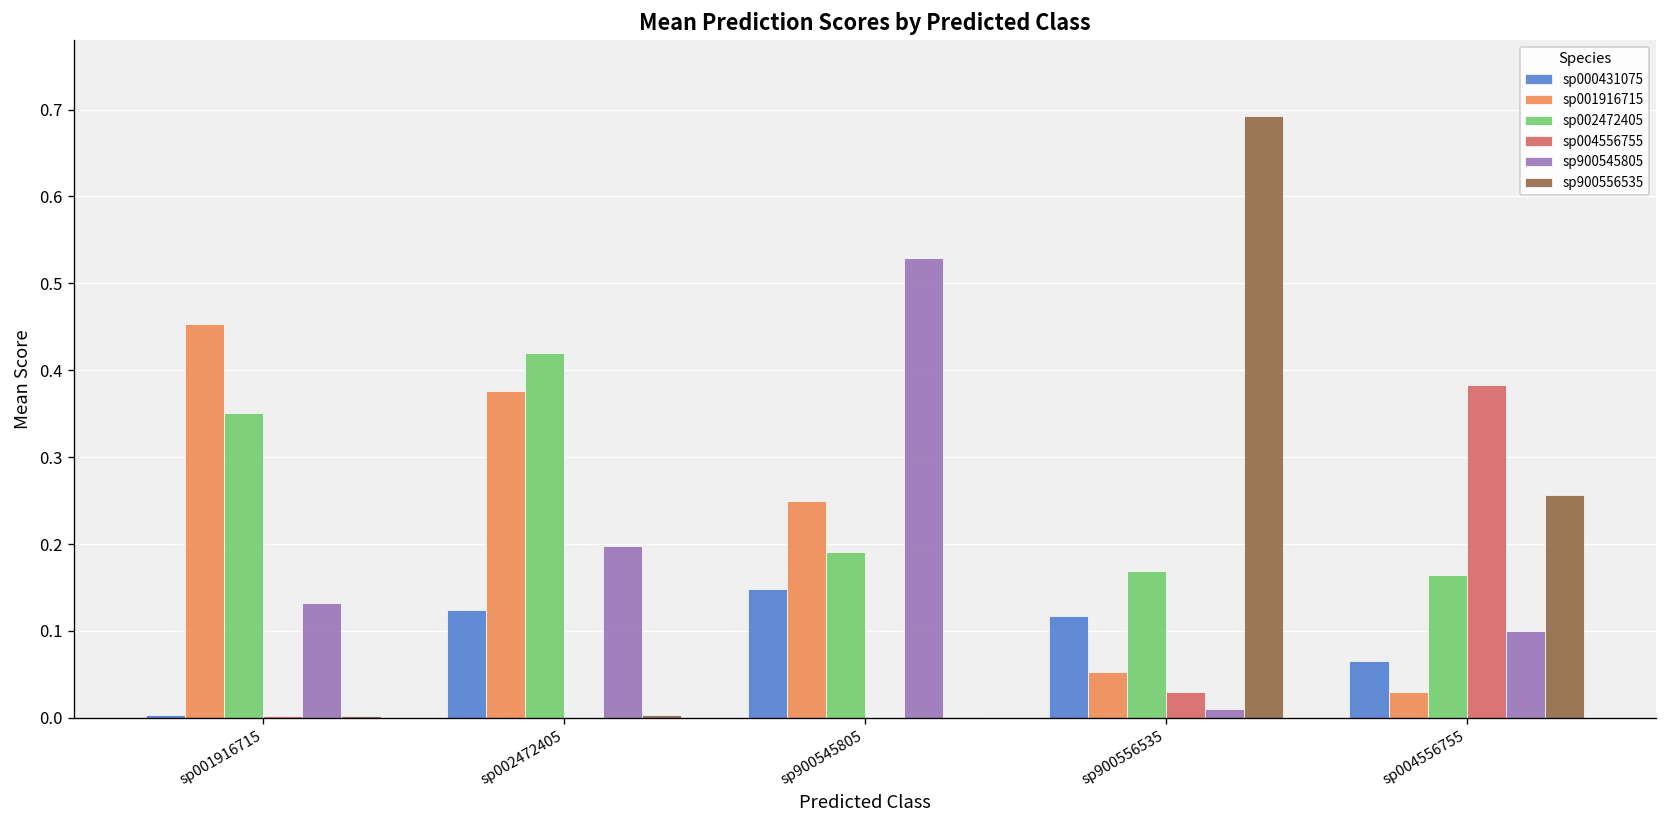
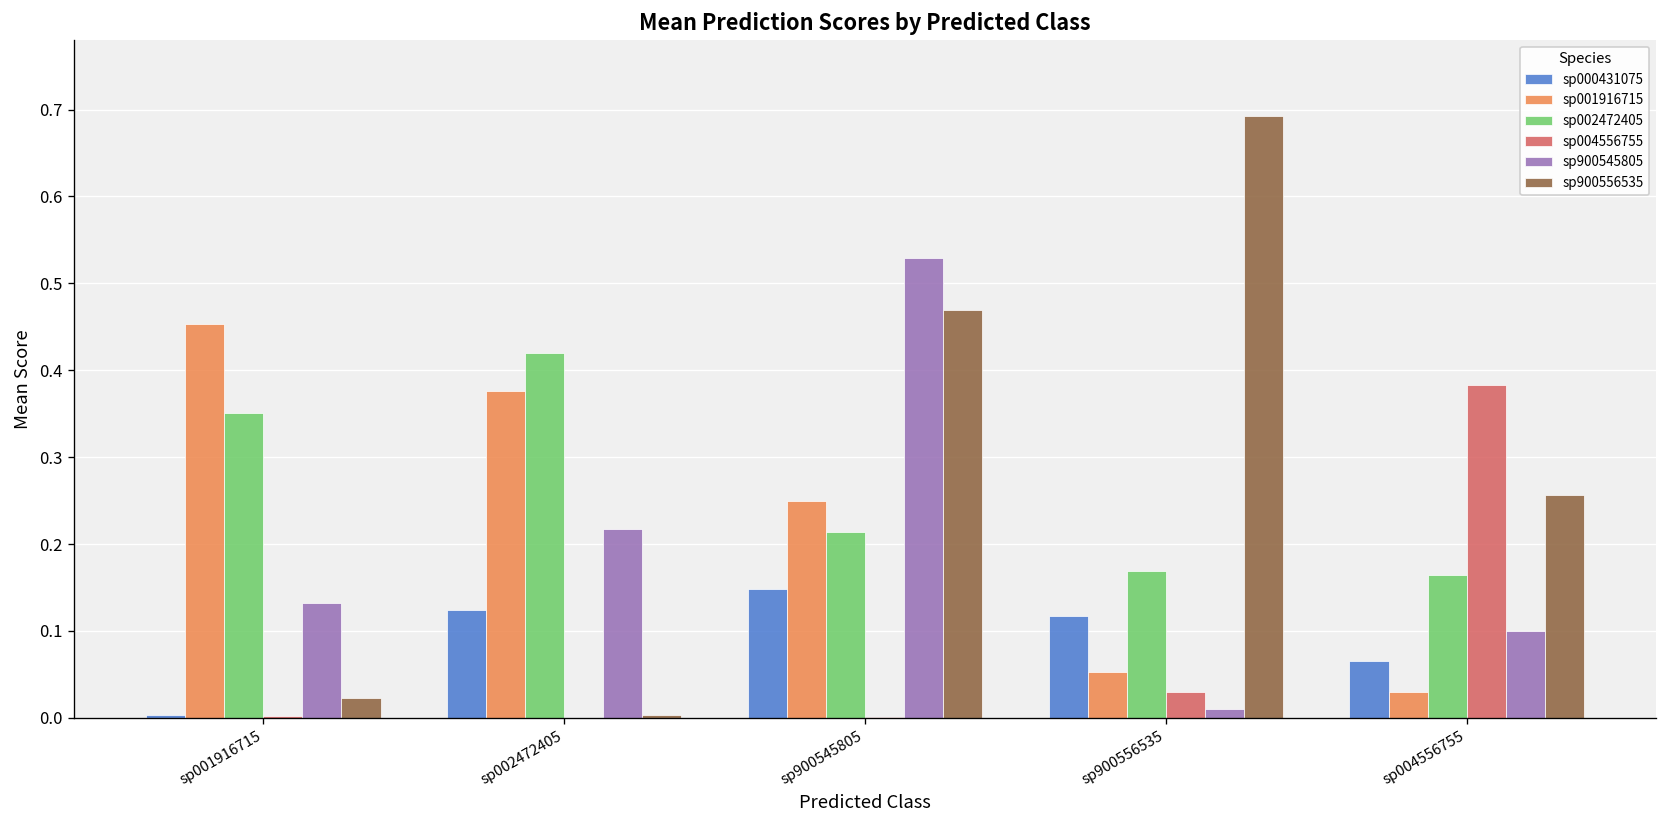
sp900556535, sp001916715: 0.00 -> 0.02
sp900545805, sp002472405: 0.20 -> 0.22
sp002472405, sp900545805: 0.19 -> 0.21
sp900556535, sp900545805: 0.00 -> 0.47
